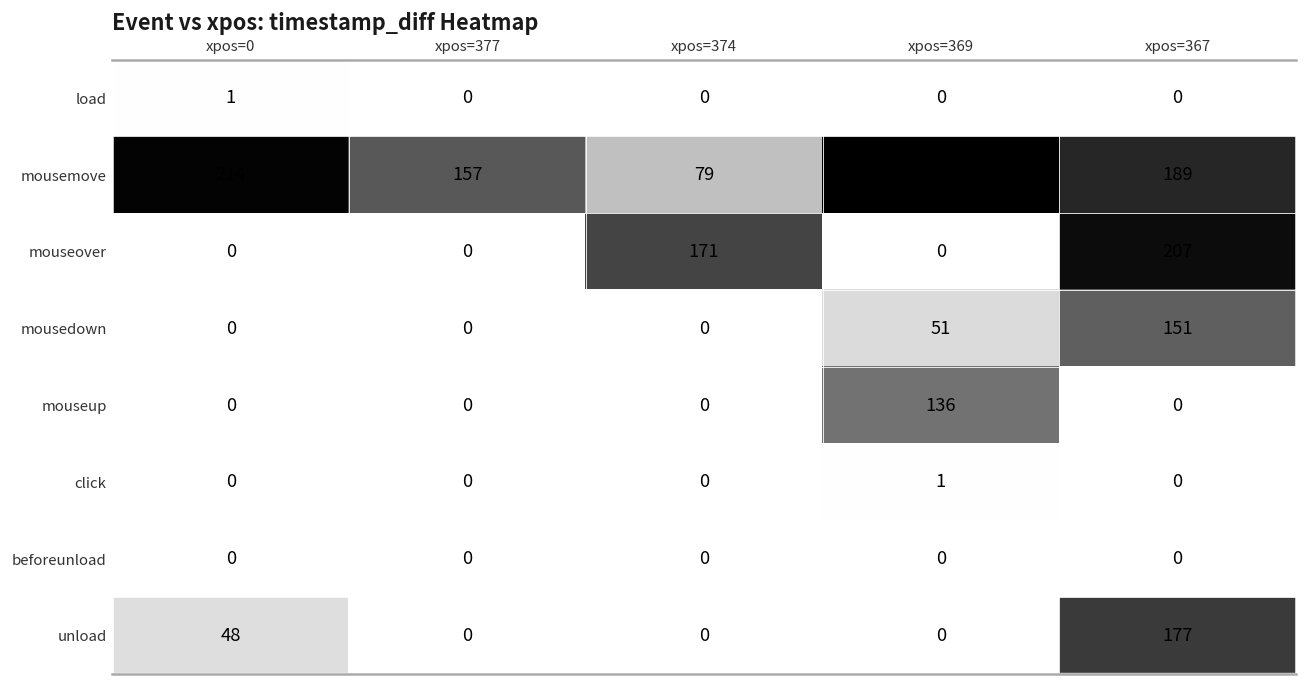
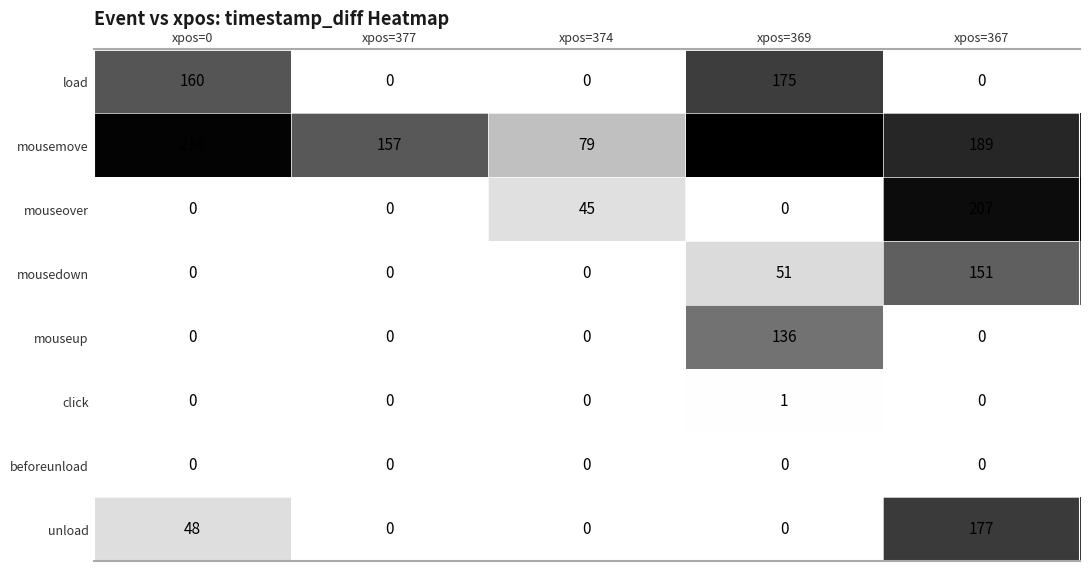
load, xpos=0: 1 -> 160
load, xpos=369: 0 -> 175
mouseover, xpos=374: 171 -> 45
